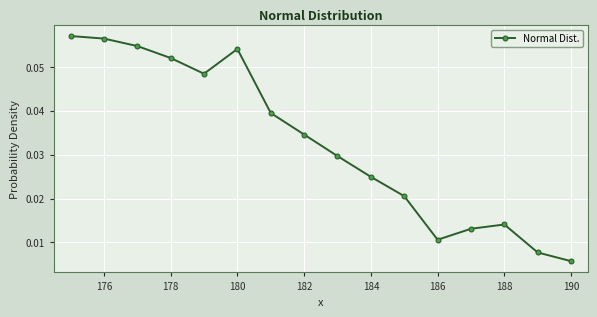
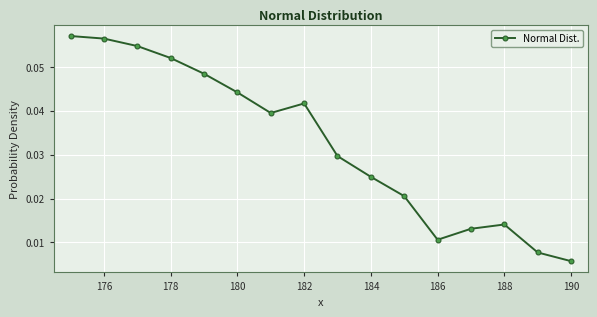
180: 0.054 -> 0.044
182: 0.035 -> 0.042
